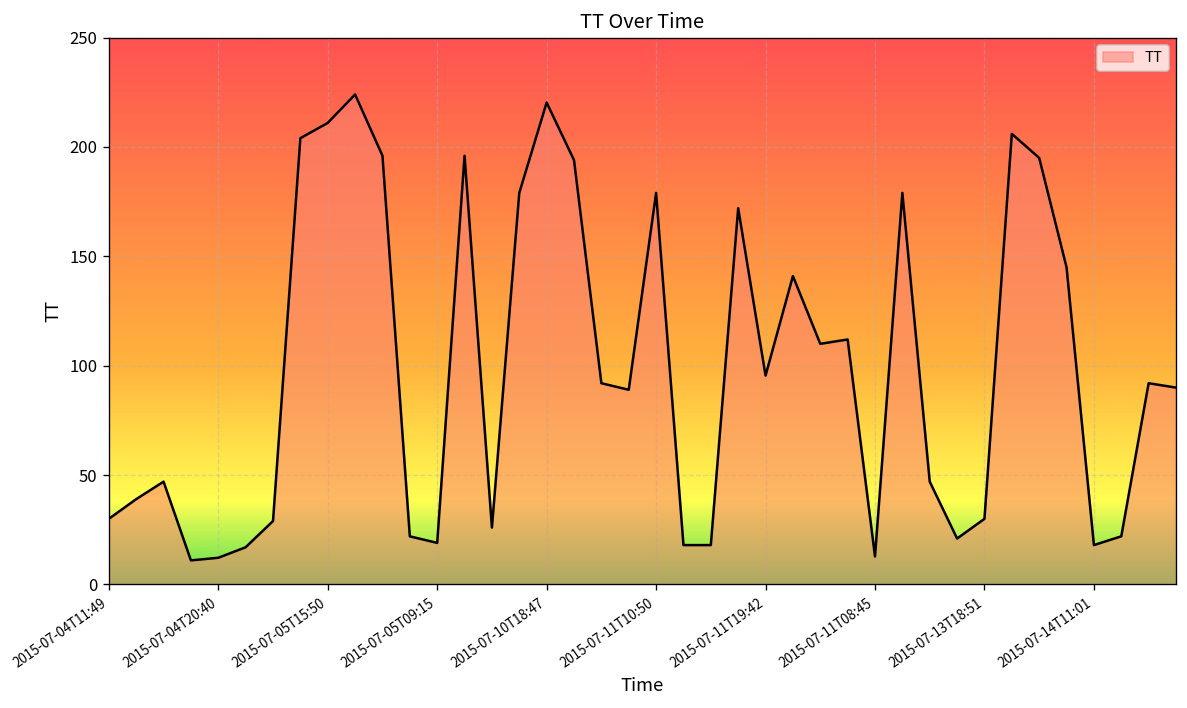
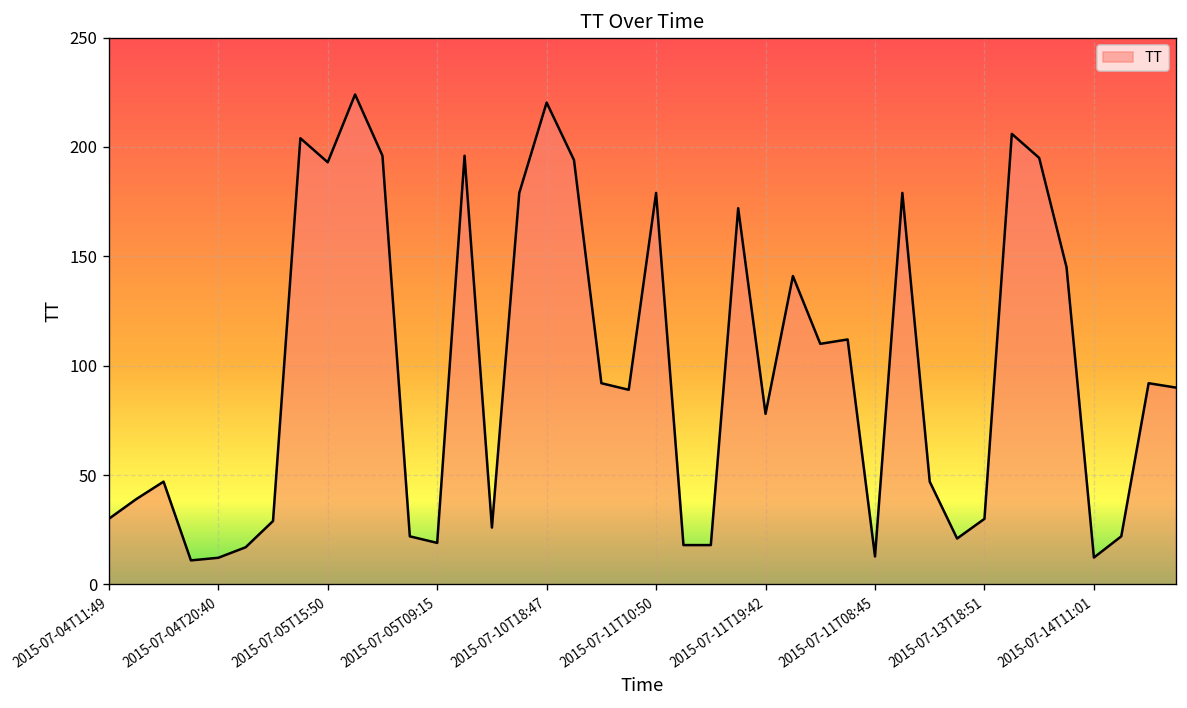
2015-07-05T15:50: 211 -> 193
2015-07-11T19:42: 96 -> 78
2015-07-14T11:01: 18 -> 12
